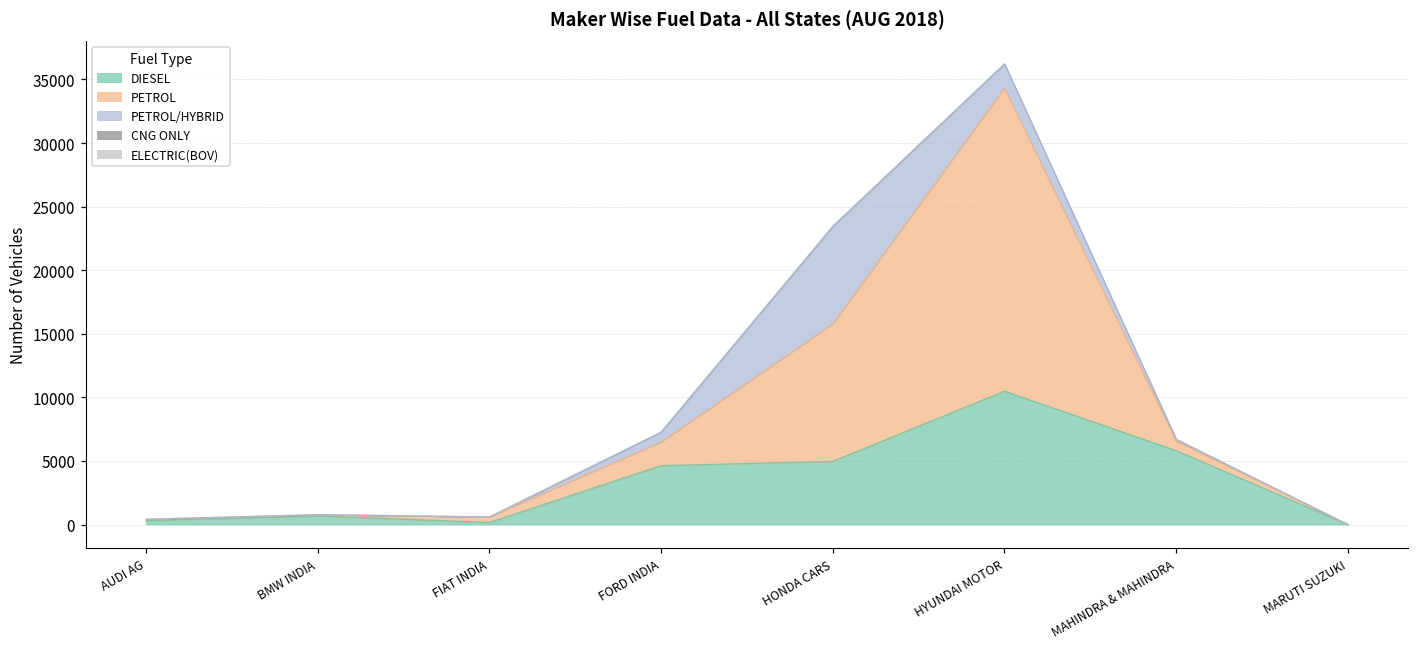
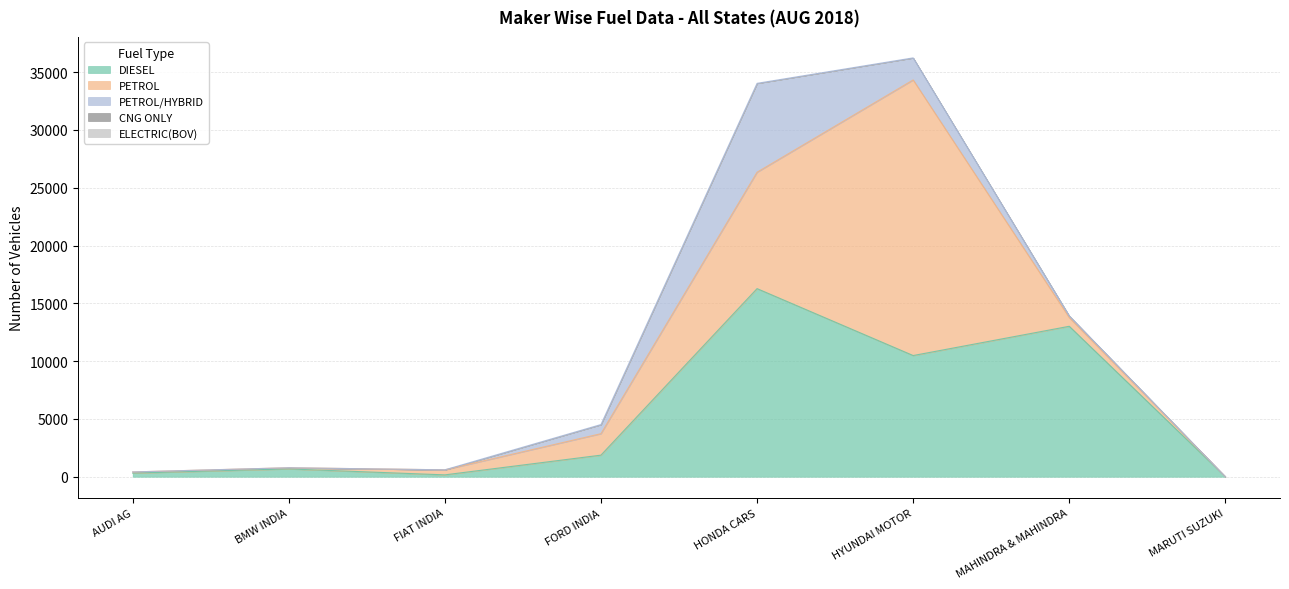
DIESEL, FORD INDIA: 4600 -> 1900
DIESEL, HONDA CARS: 5000 -> 16300
PETROL, HONDA CARS: 10800 -> 10100
DIESEL, MAHINDRA & MAHINDRA: 5800 -> 13000
